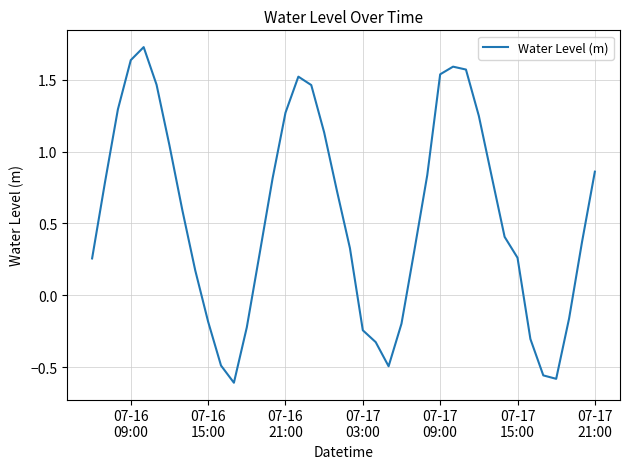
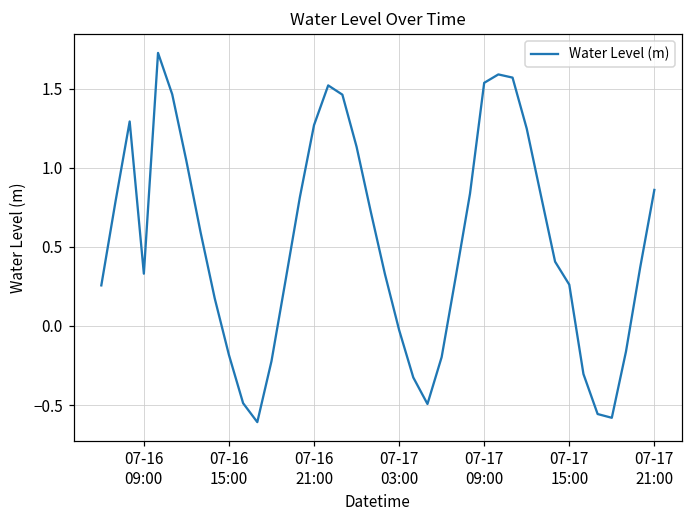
07-16 09:00: 1.64 -> 0.33
07-17 03:00: -0.24 -> -0.02
